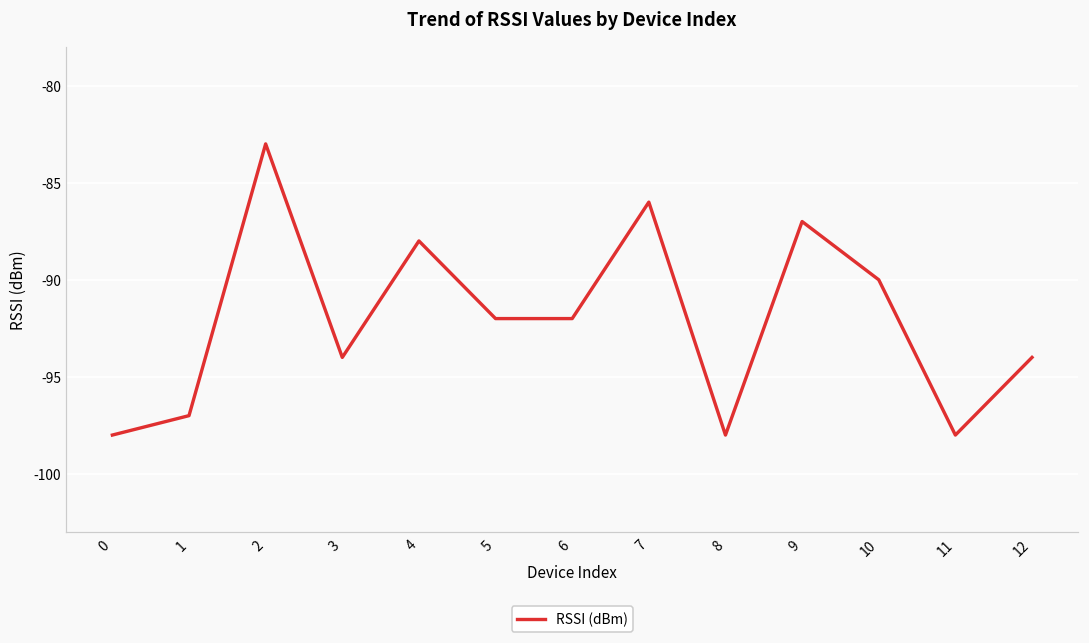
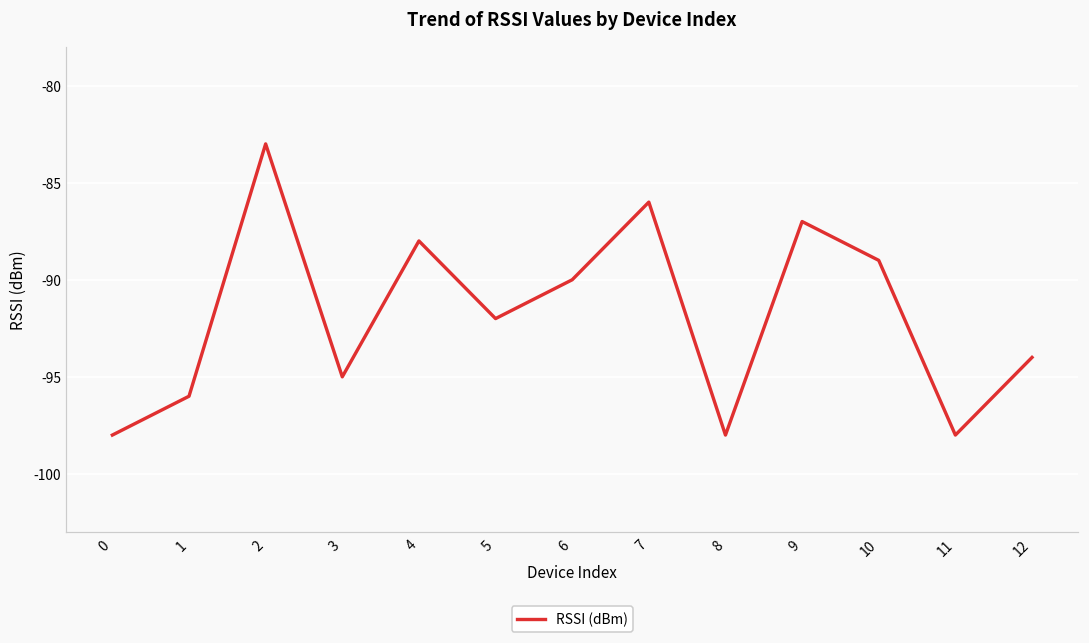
1: -97 -> -96
3: -94 -> -95
6: -92 -> -90
10: -90 -> -89
